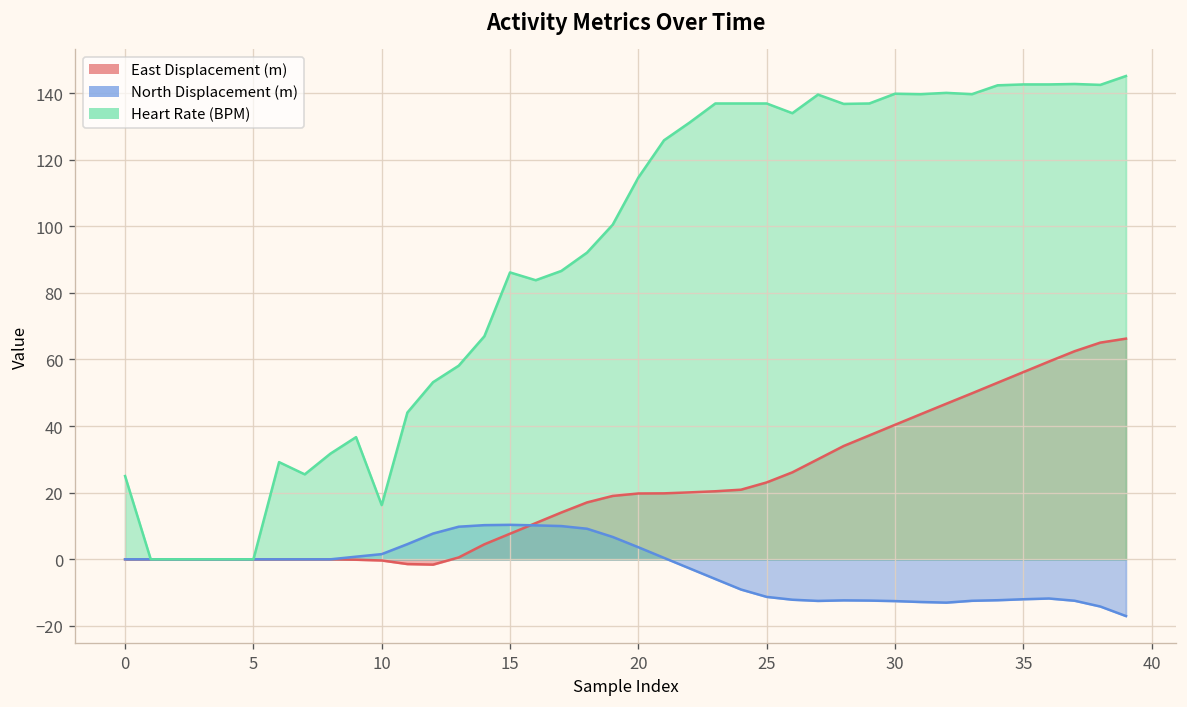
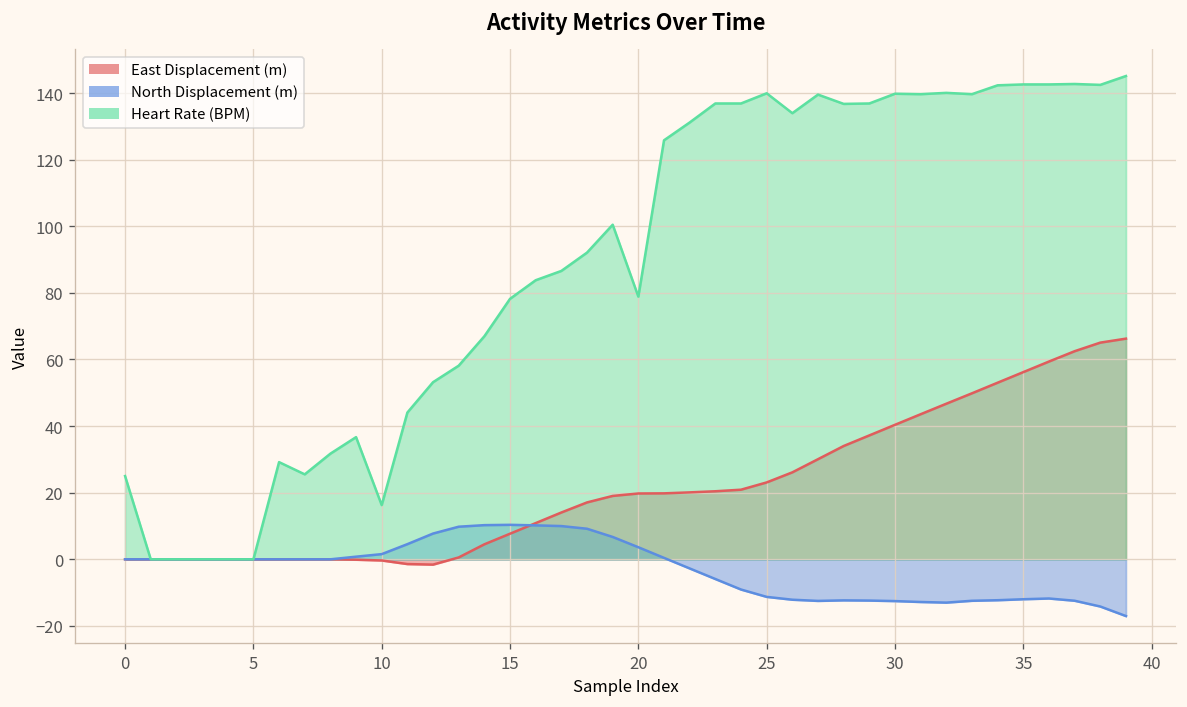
Heart Rate (BPM), 15: 86 -> 78
Heart Rate (BPM), 20: 115 -> 79
Heart Rate (BPM), 25: 137 -> 140
